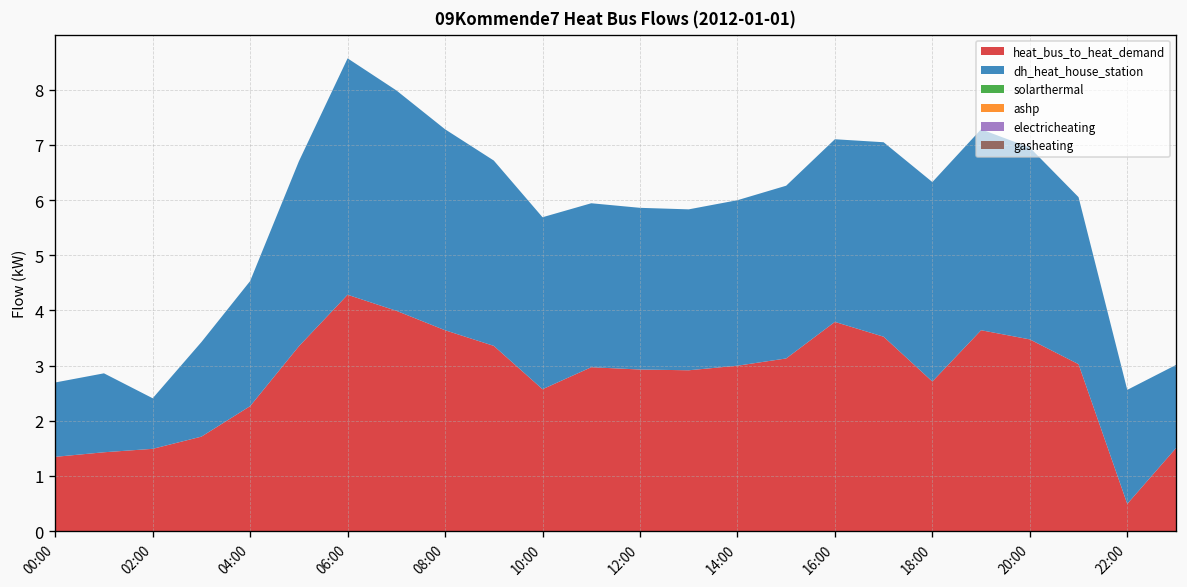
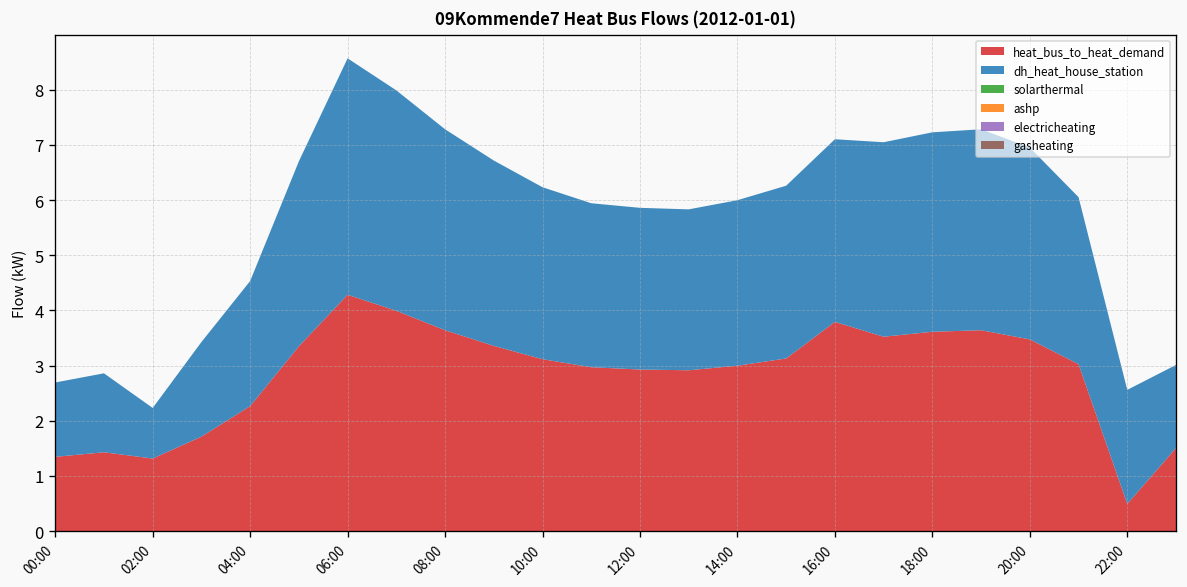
heat_bus_to_heat_demand, 02:00: 1.5 -> 1.3
heat_bus_to_heat_demand, 10:00: 2.6 -> 3.1
heat_bus_to_heat_demand, 18:00: 2.7 -> 3.6
